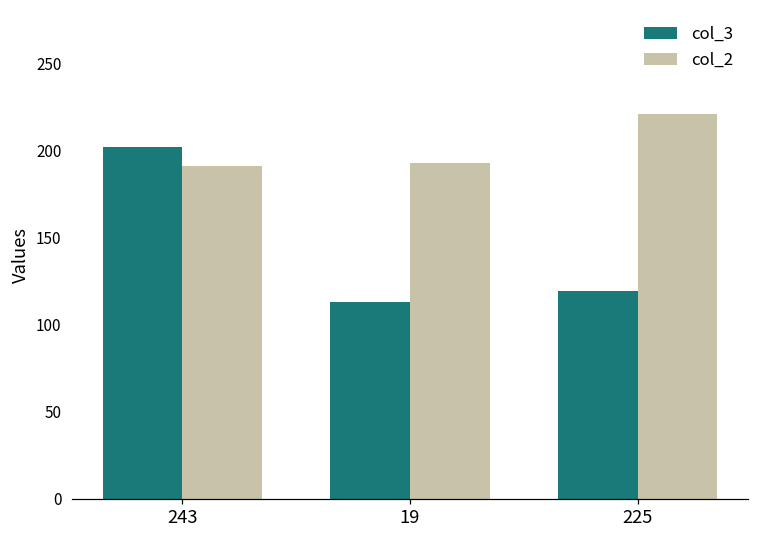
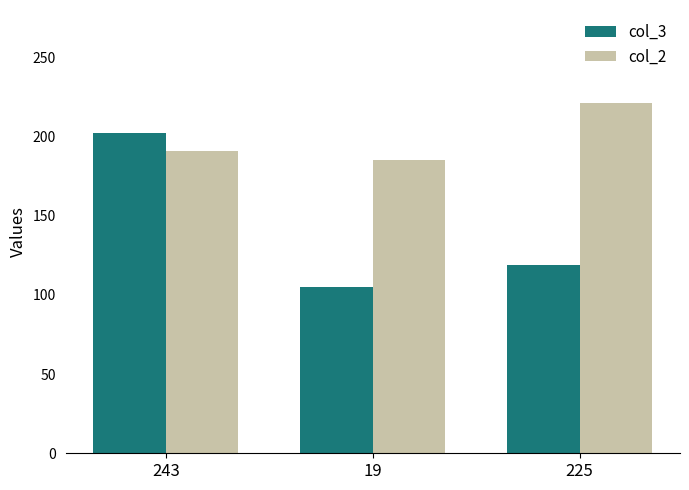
col_3, 19: 113 -> 105
col_2, 19: 193 -> 185
